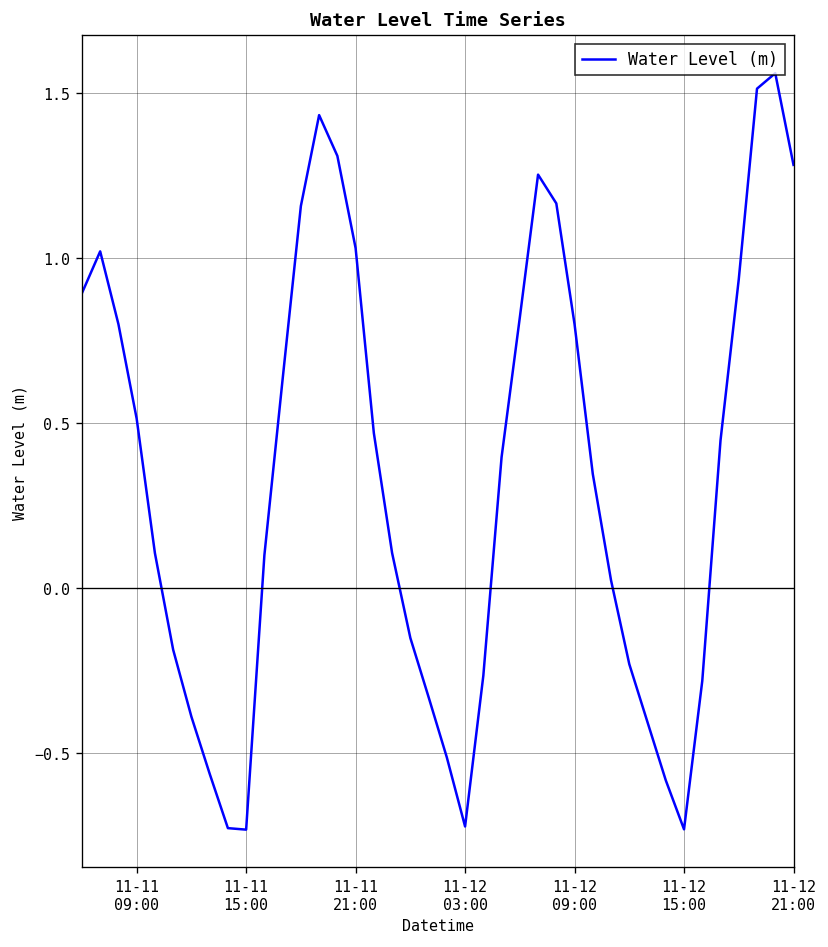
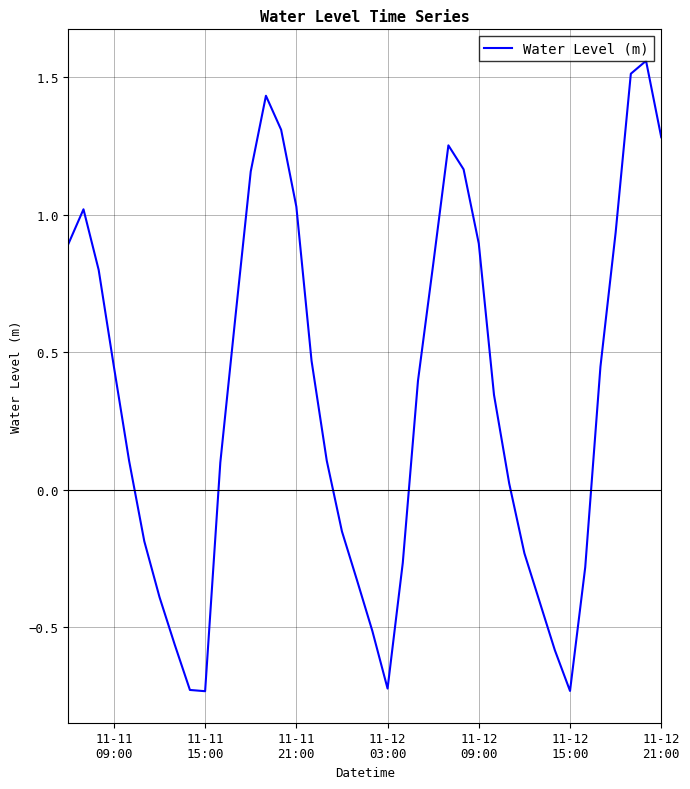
11-11 09:00: 0.51 -> 0.45
11-12 09:00: 0.80 -> 0.89
